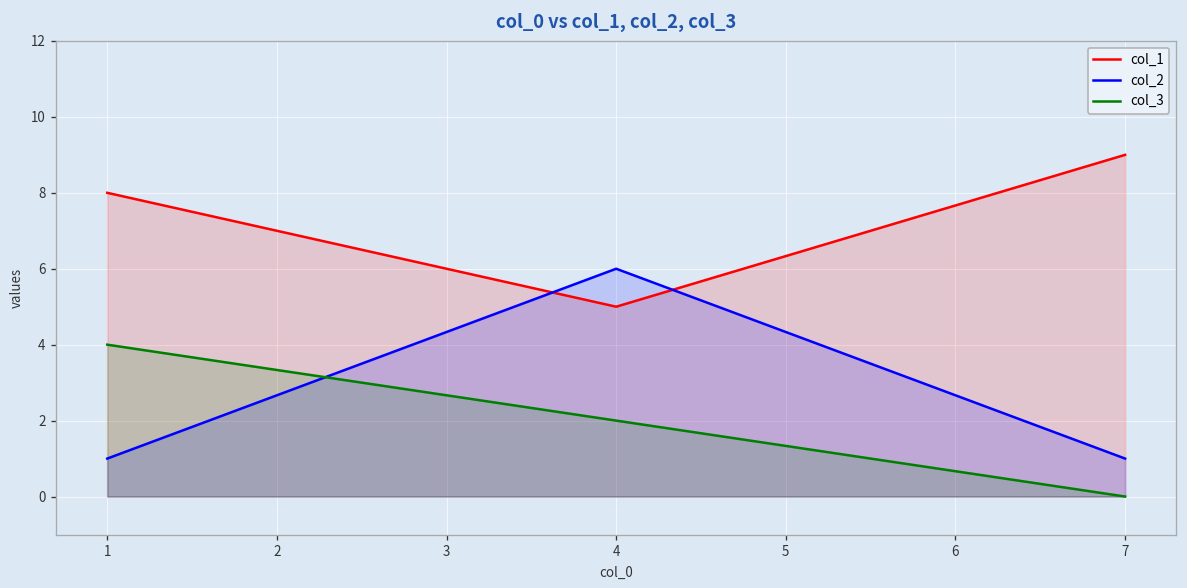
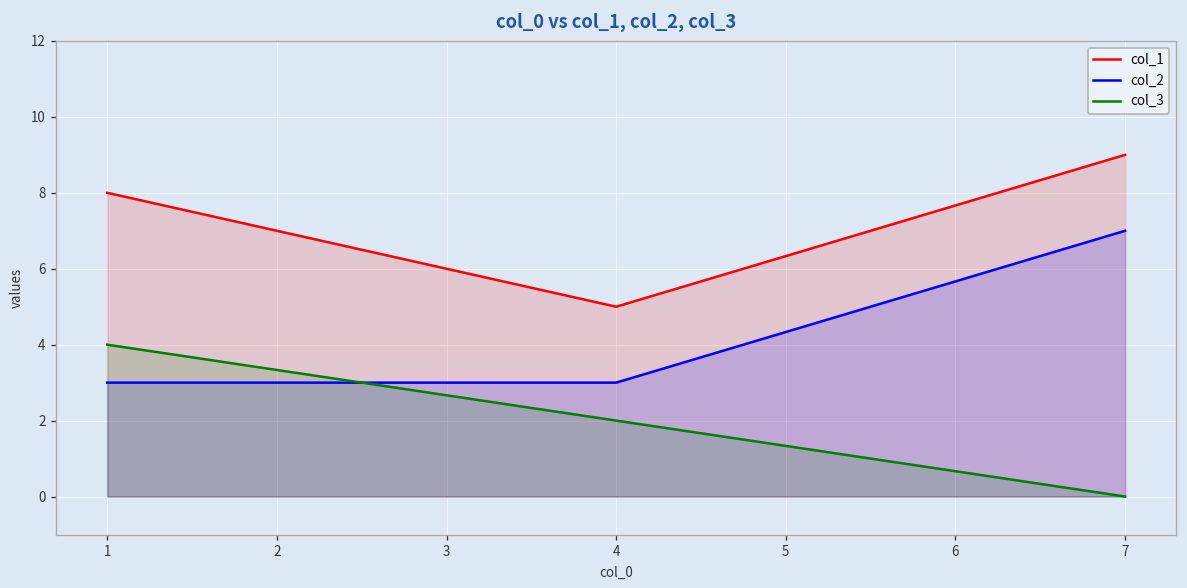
col_2, 1: 1 -> 3
col_2, 4: 6 -> 3
col_2, 7: 1 -> 7
